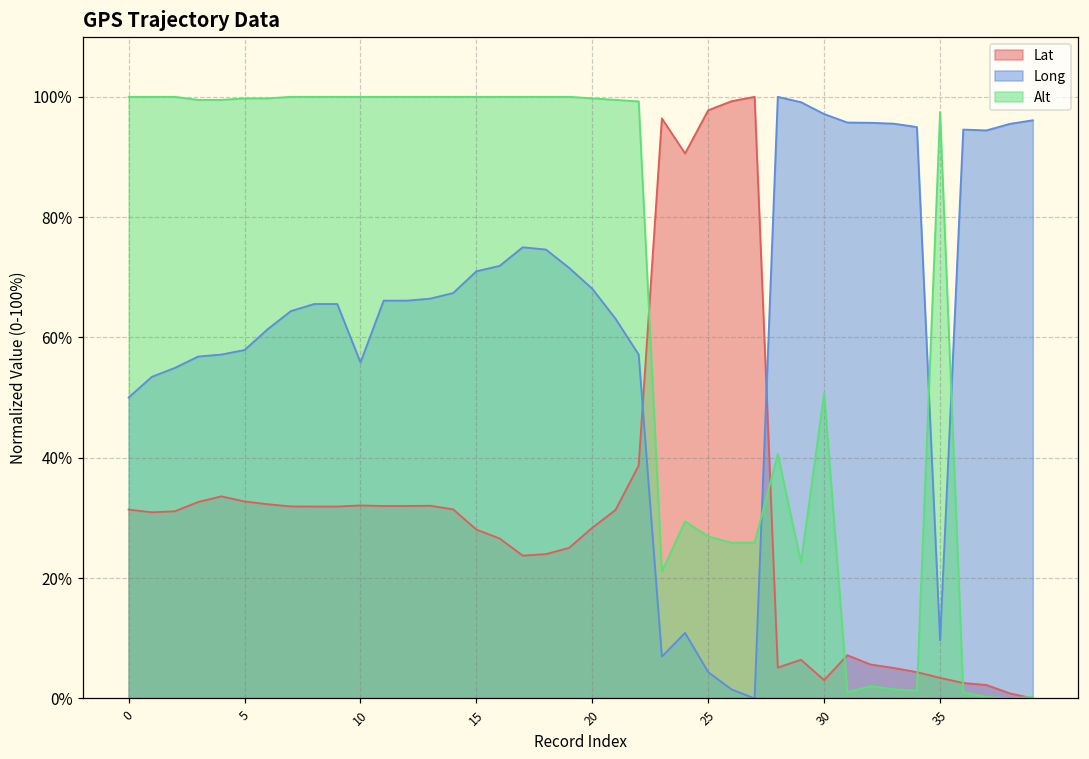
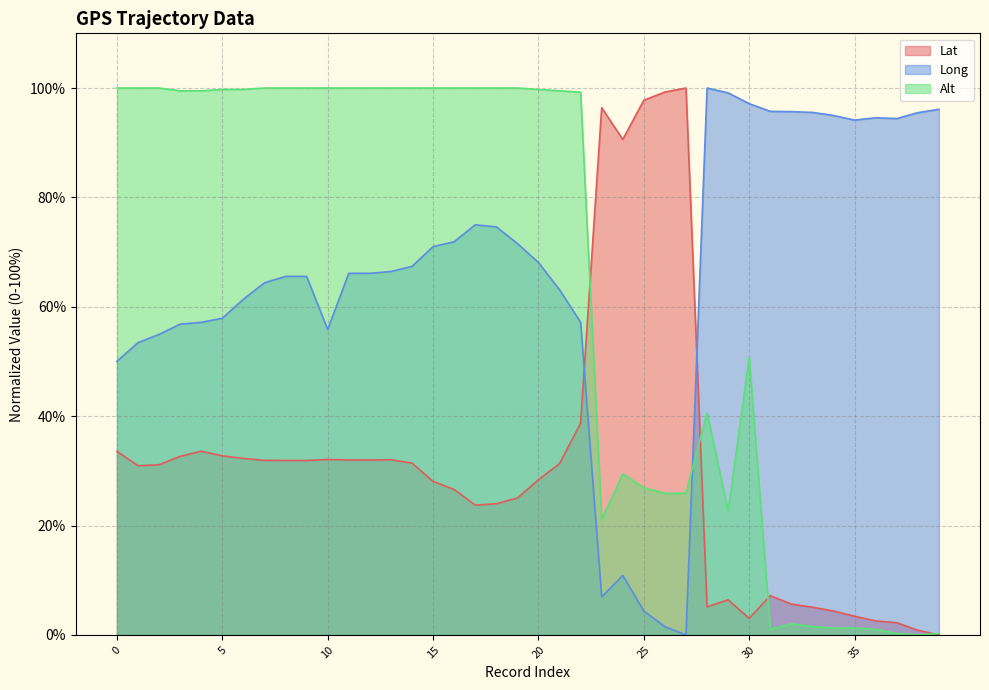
Lat, 0: 31% -> 34%
Long, 35: 10% -> 94%
Alt, 35: 97% -> 1%
